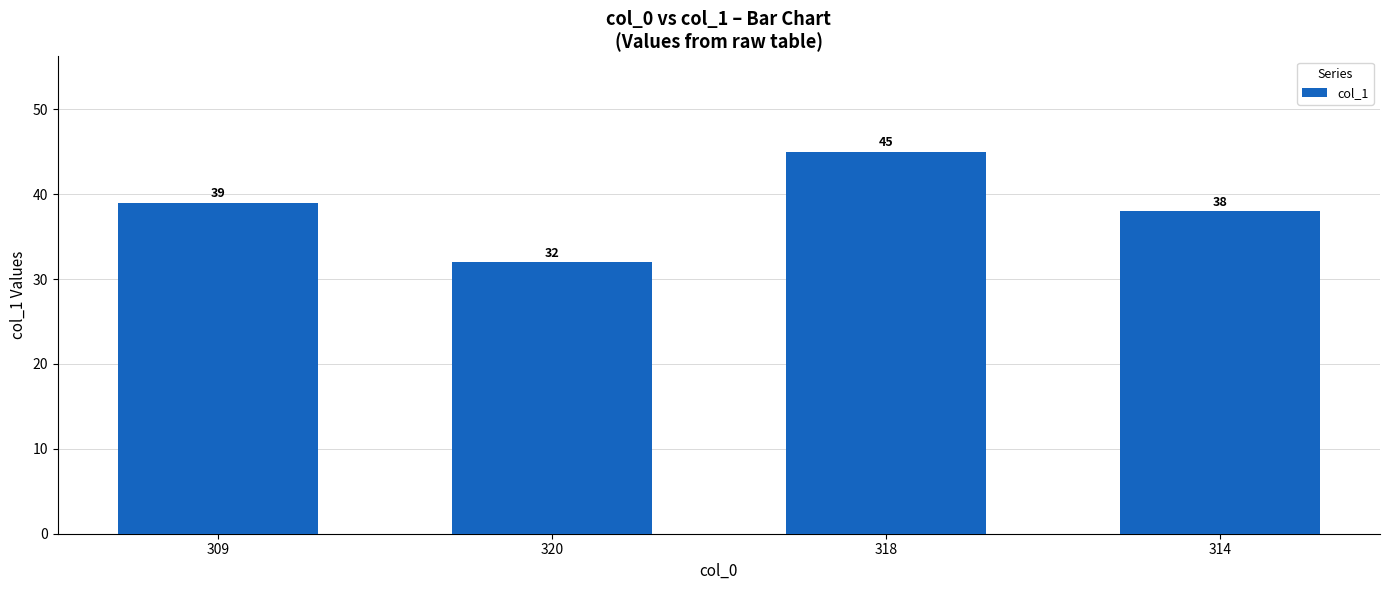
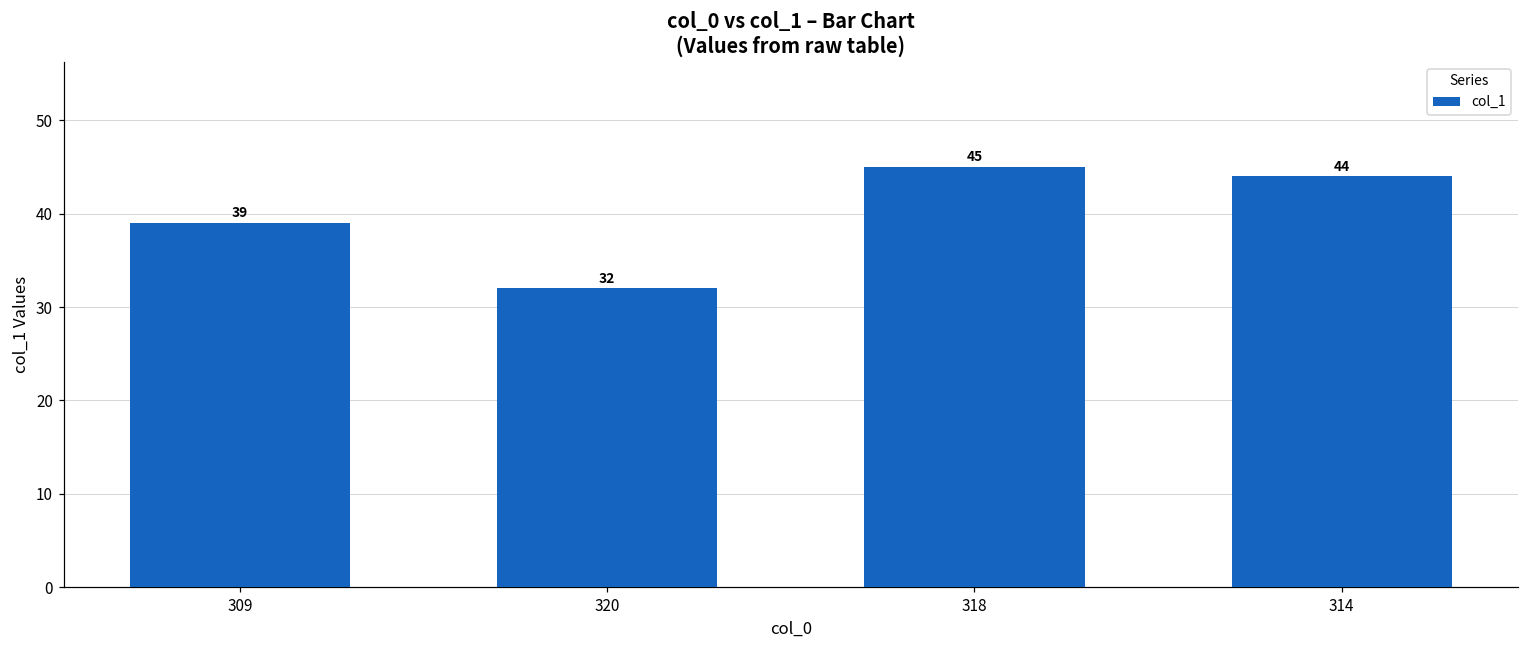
314: 38 -> 44
